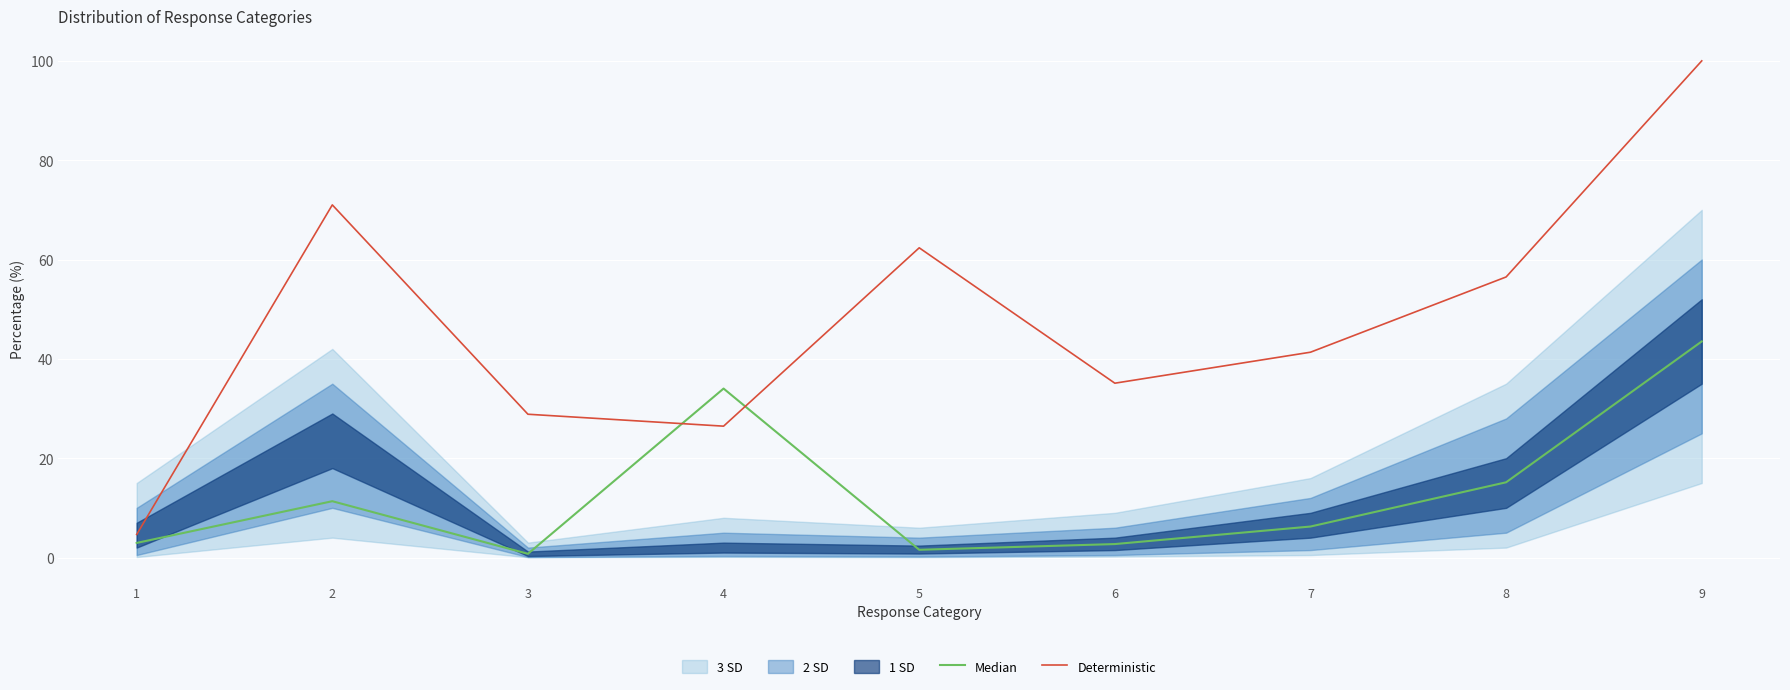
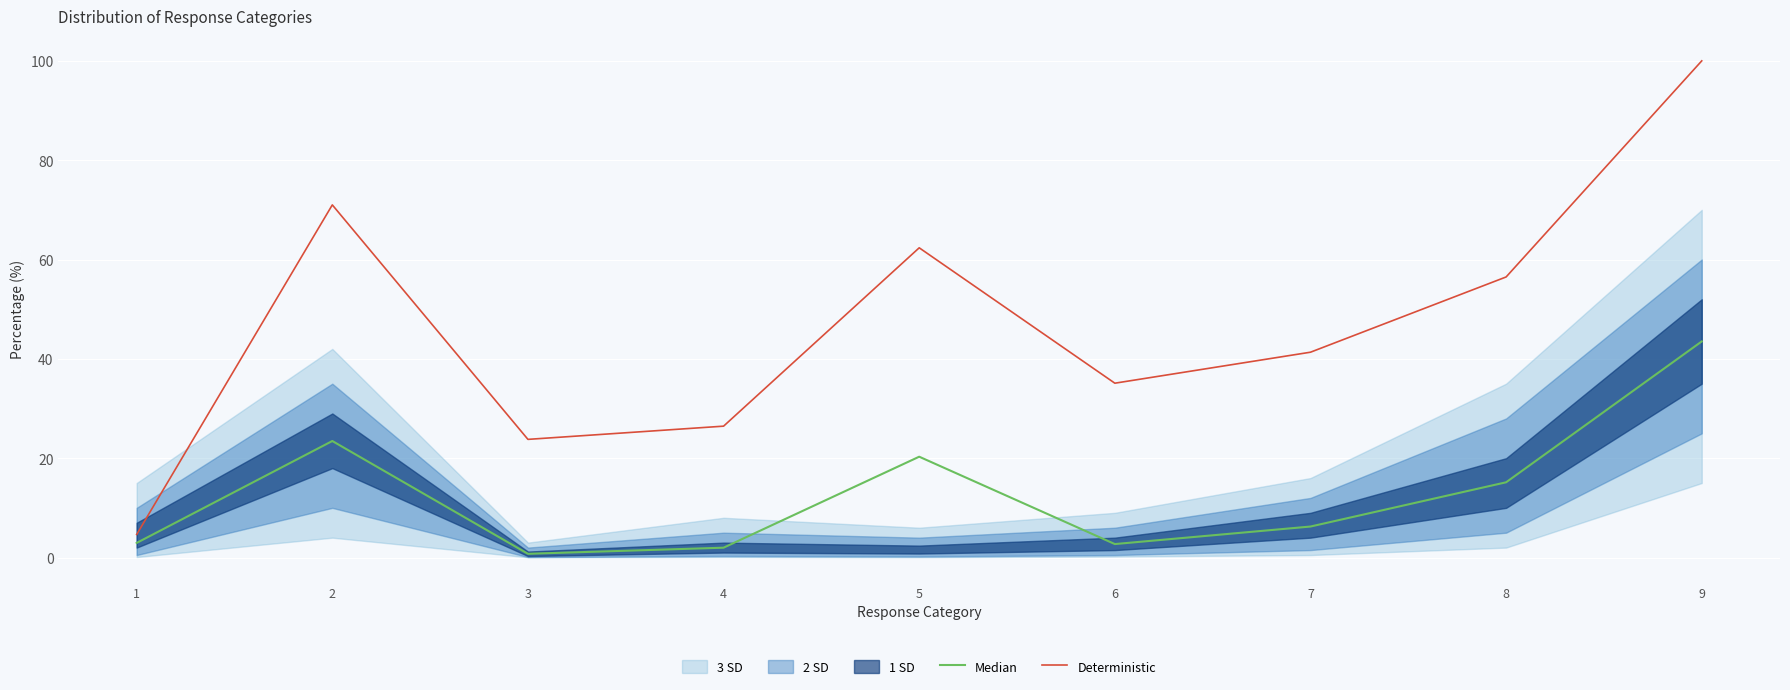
Median, 2: 11 -> 23
Deterministic, 3: 29 -> 24
Median, 4: 34 -> 2
Median, 5: 2 -> 20
